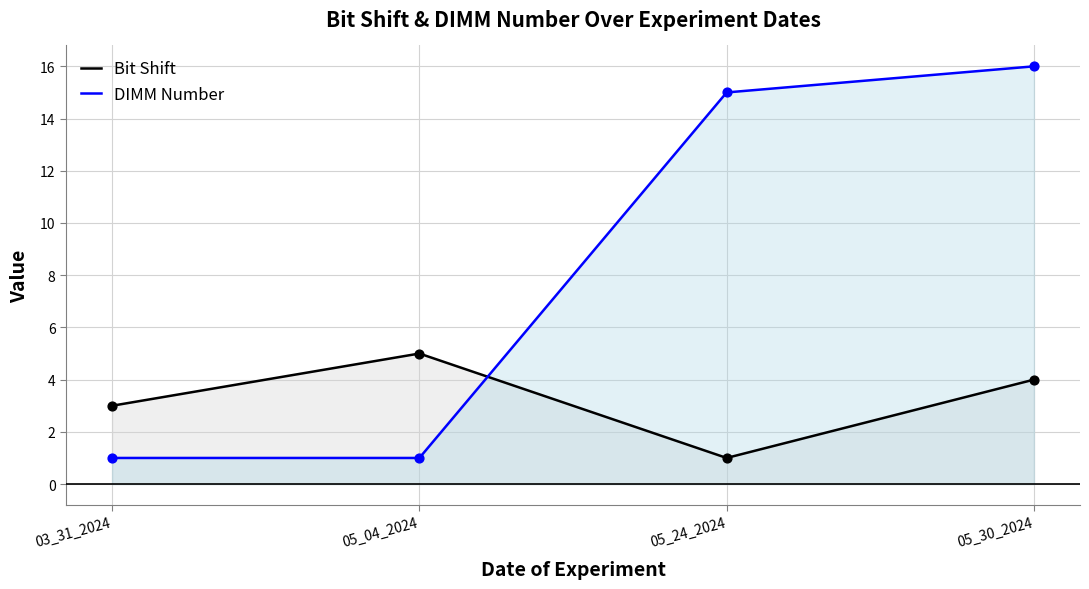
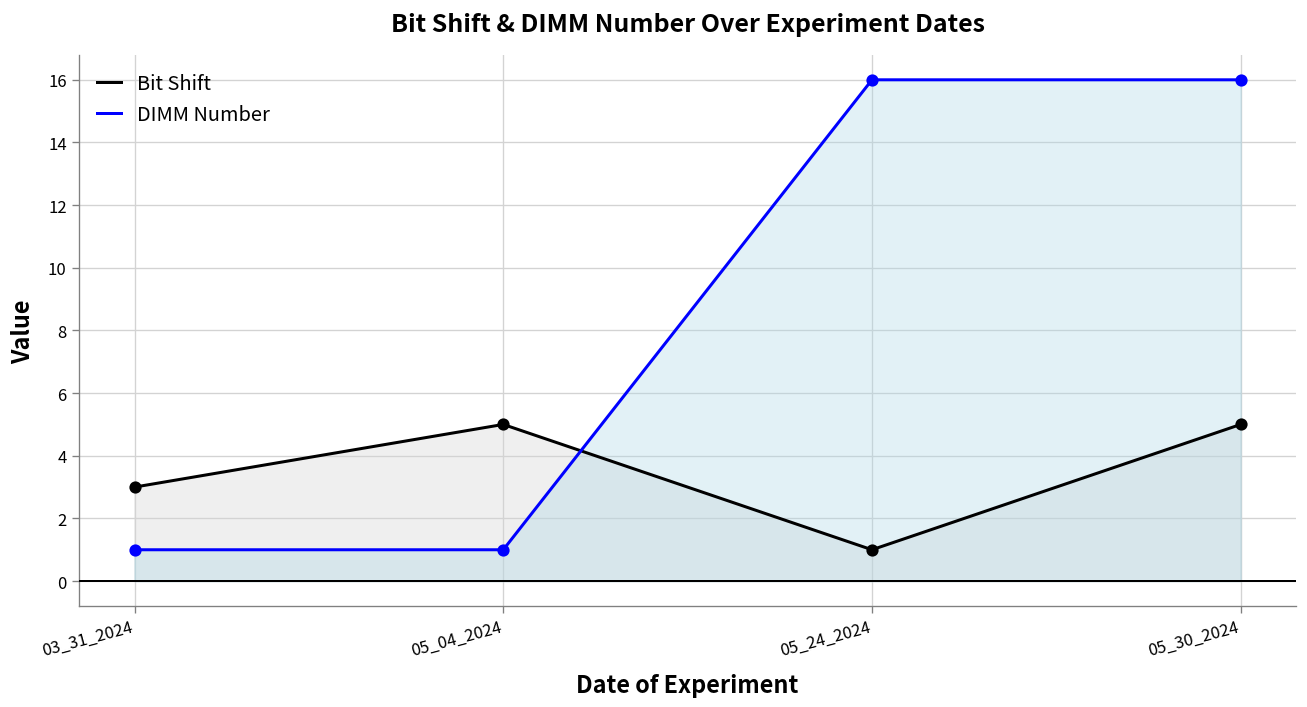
DIMM Number, 05_24_2024: 15 -> 16
Bit Shift, 05_30_2024: 4 -> 5
